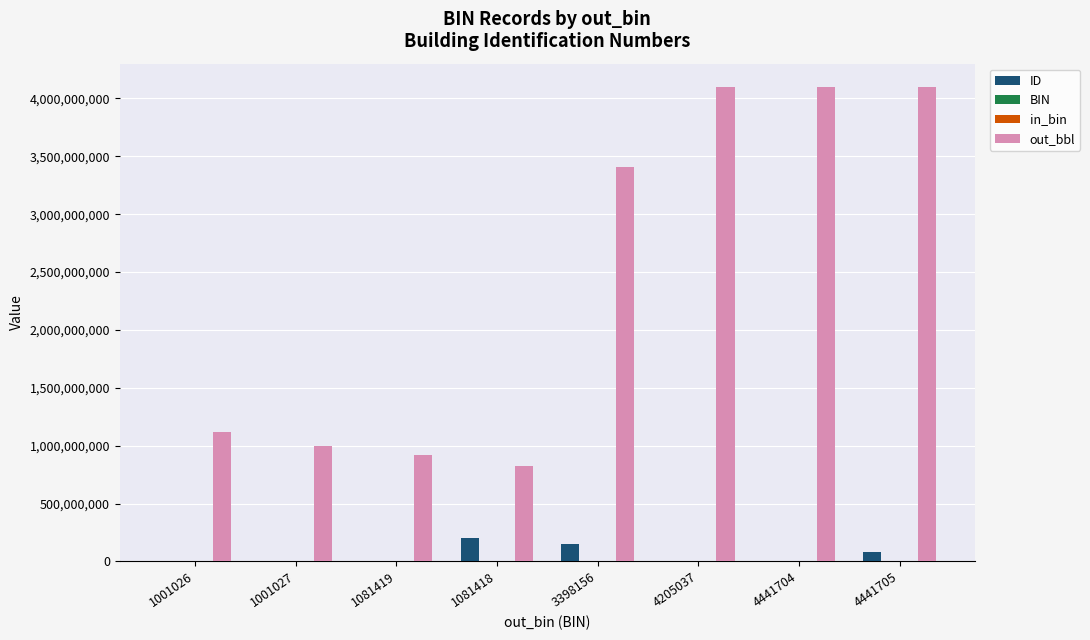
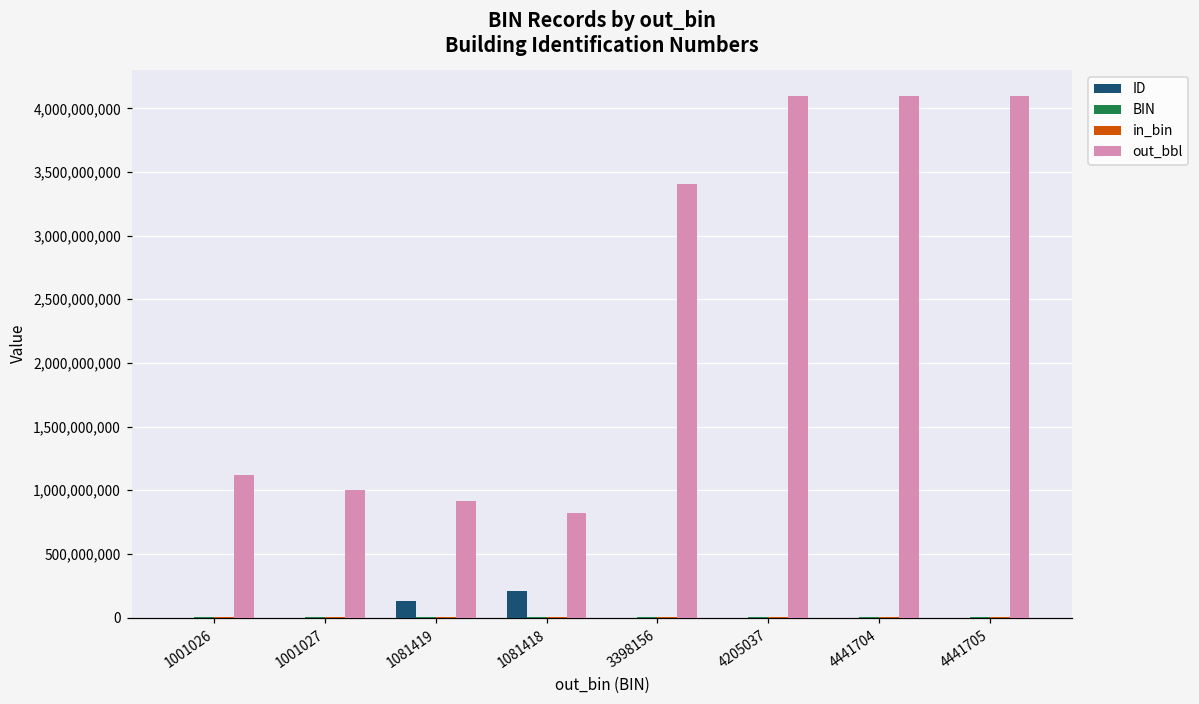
ID, 1081419: 0 -> 130,000,000
ID, 3398156: 150,000,000 -> 0
ID, 4441705: 80,000,000 -> 0
